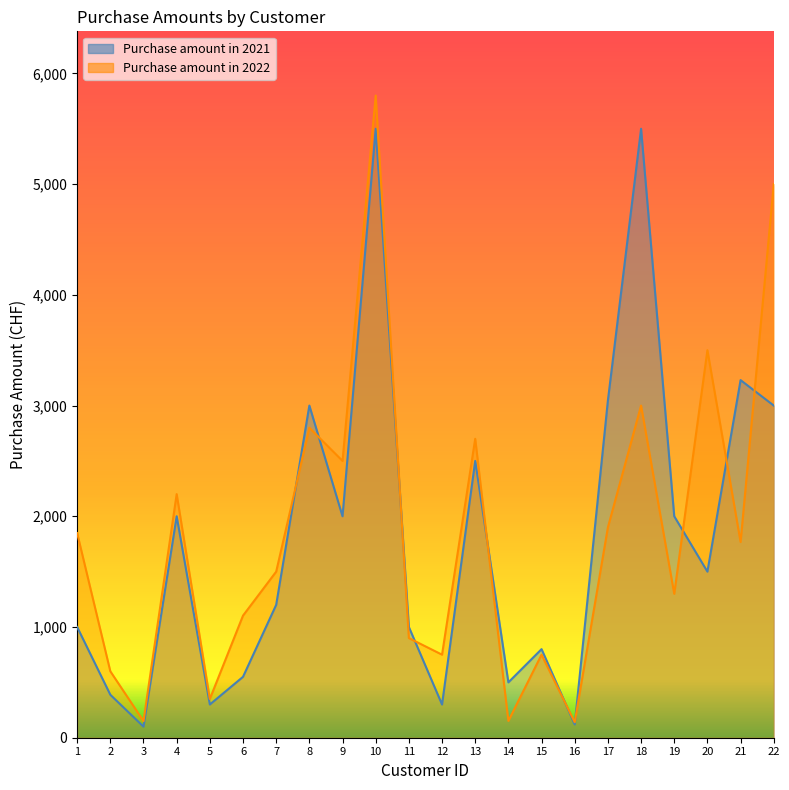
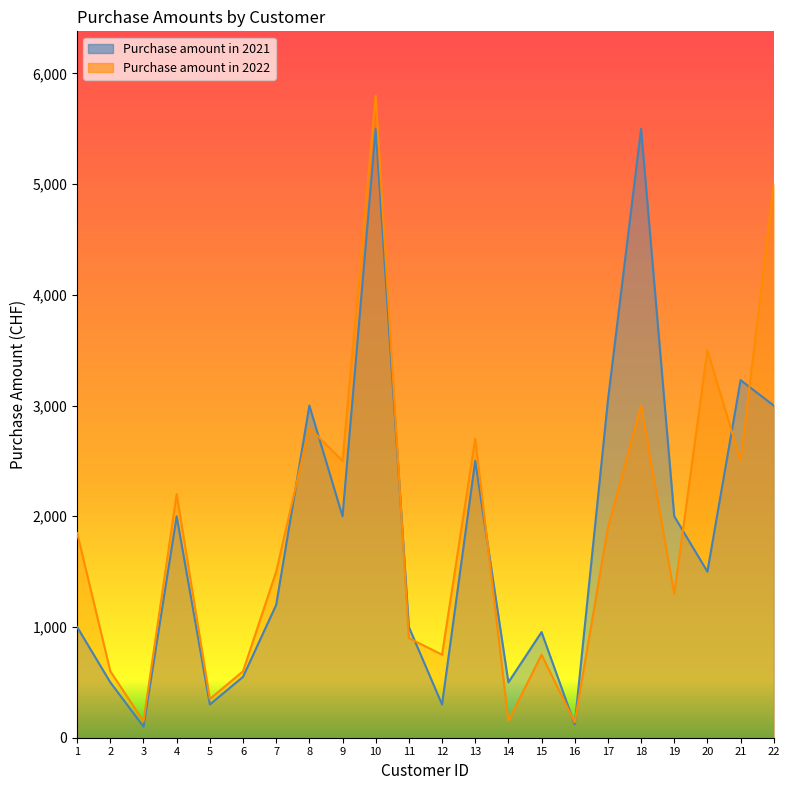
Purchase amount in 2021, 2: 390 -> 500
Purchase amount in 2022, 6: 1,100 -> 600
Purchase amount in 2021, 15: 800 -> 950
Purchase amount in 2022, 21: 1,770 -> 2,500
